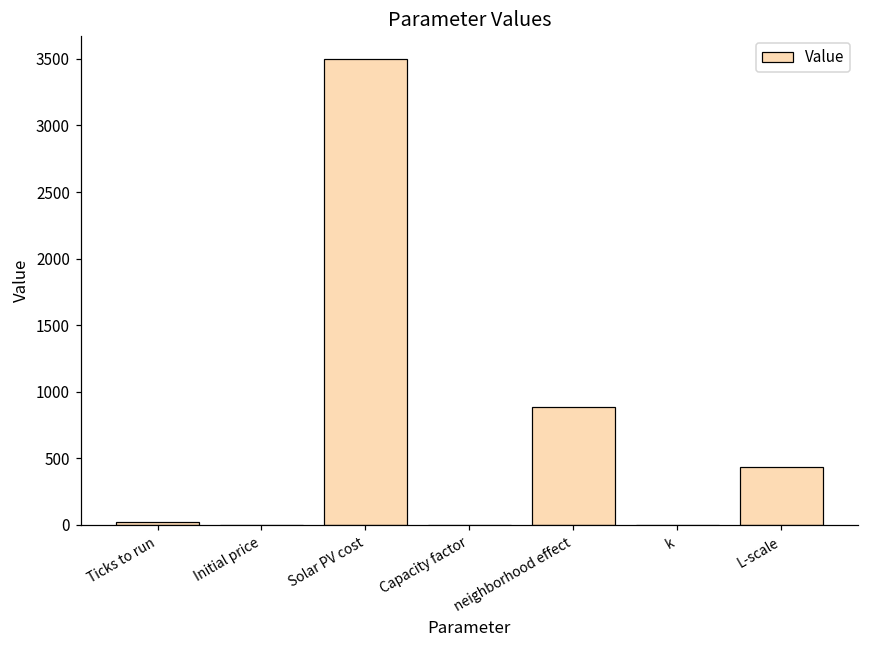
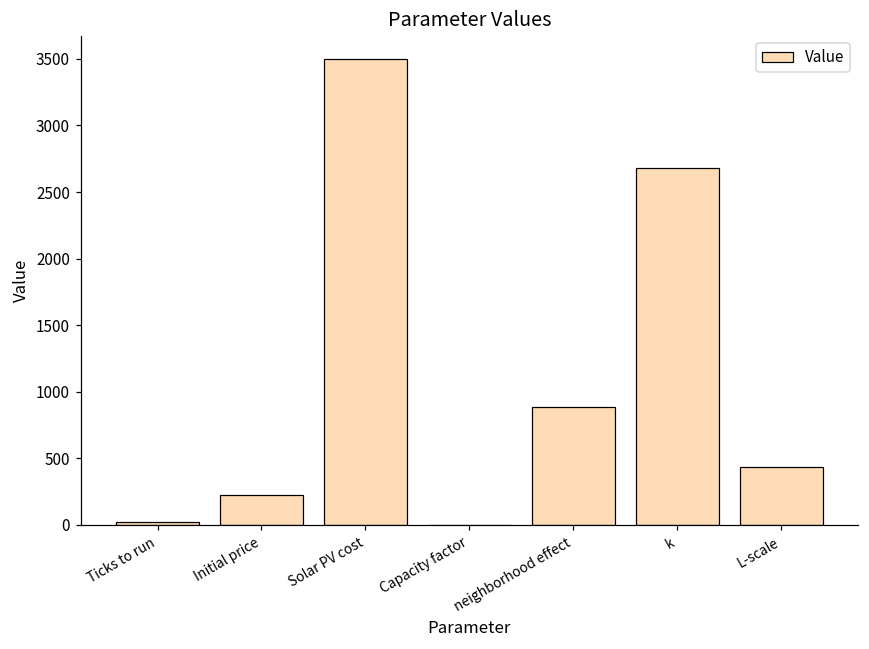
Initial price: 0 -> 230
k: 0 -> 2680
